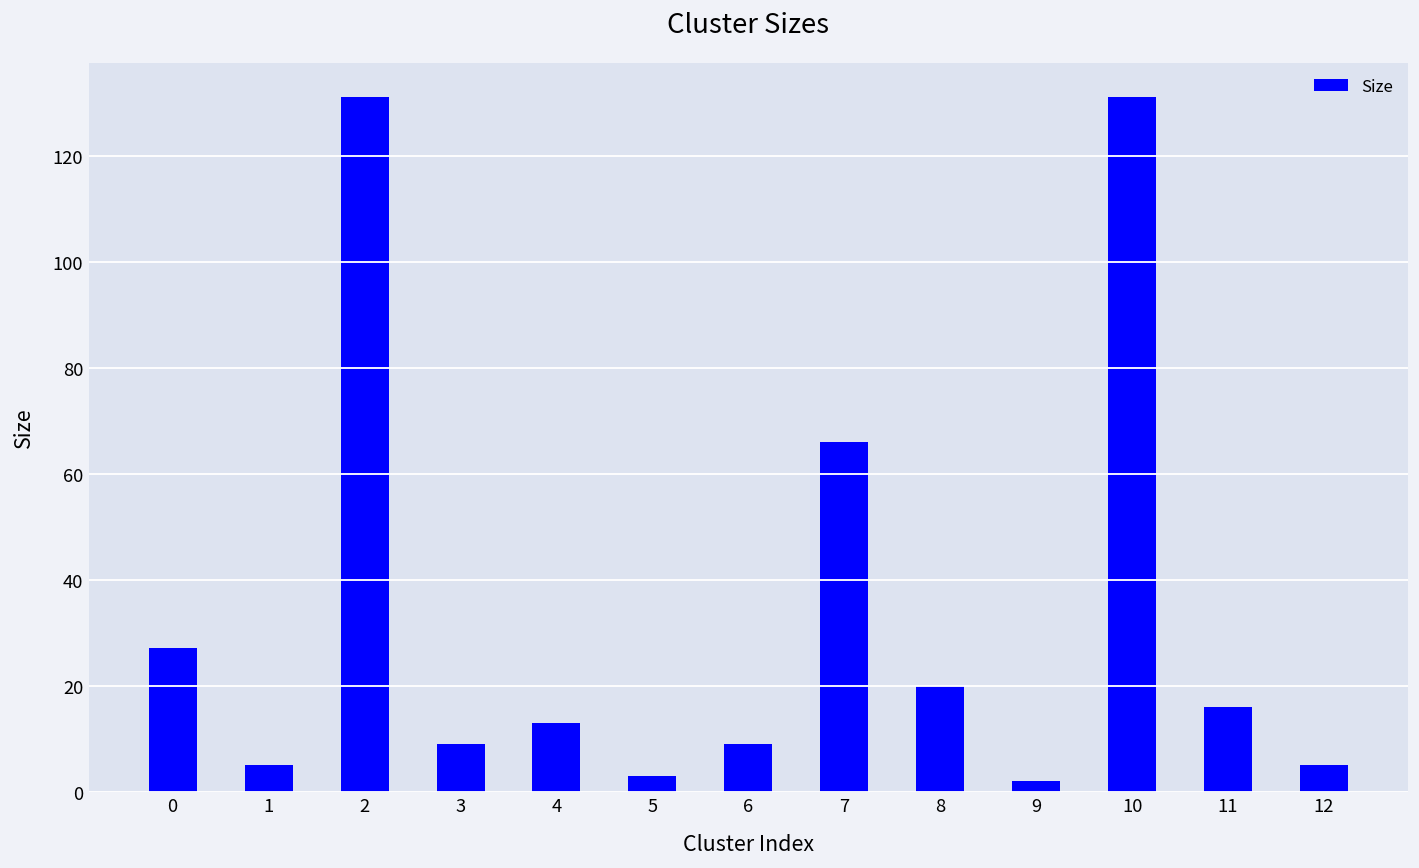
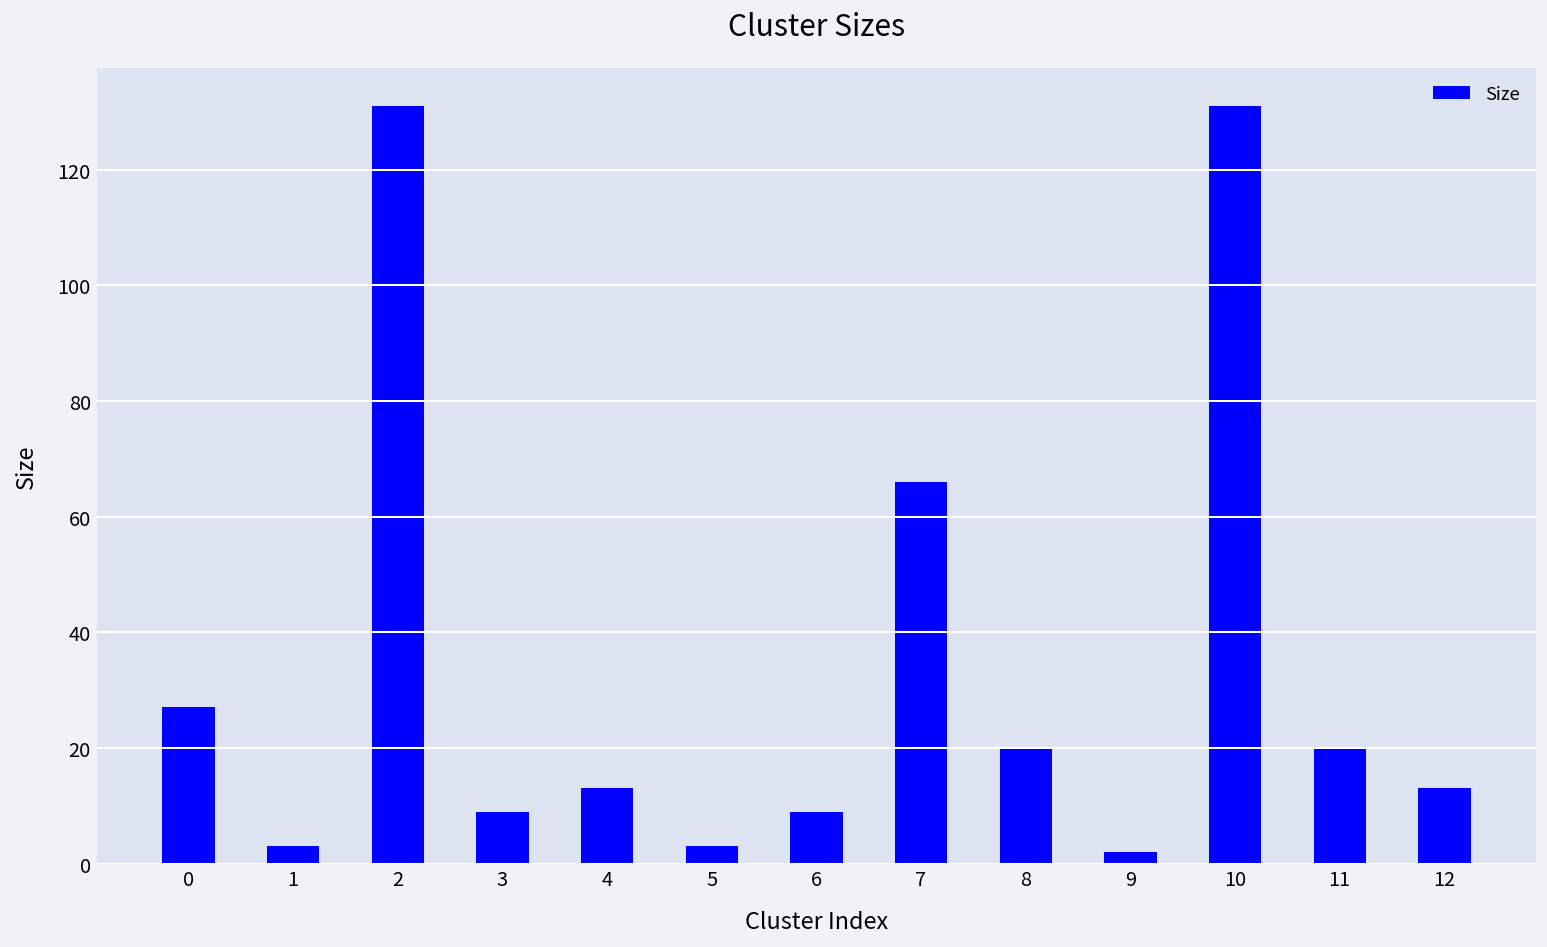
1: 5 -> 3
11: 16 -> 20
12: 5 -> 13
